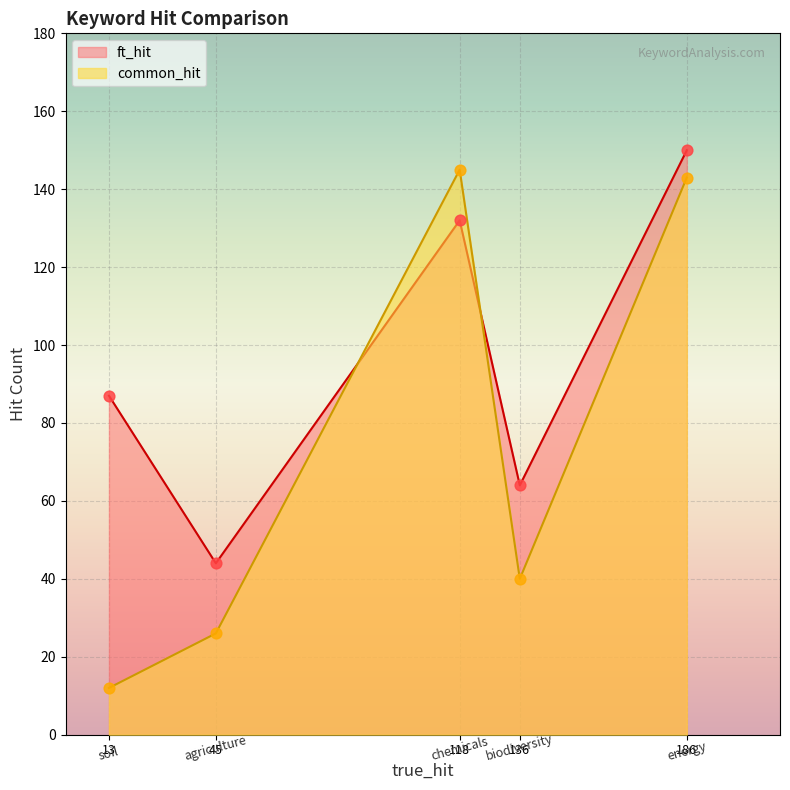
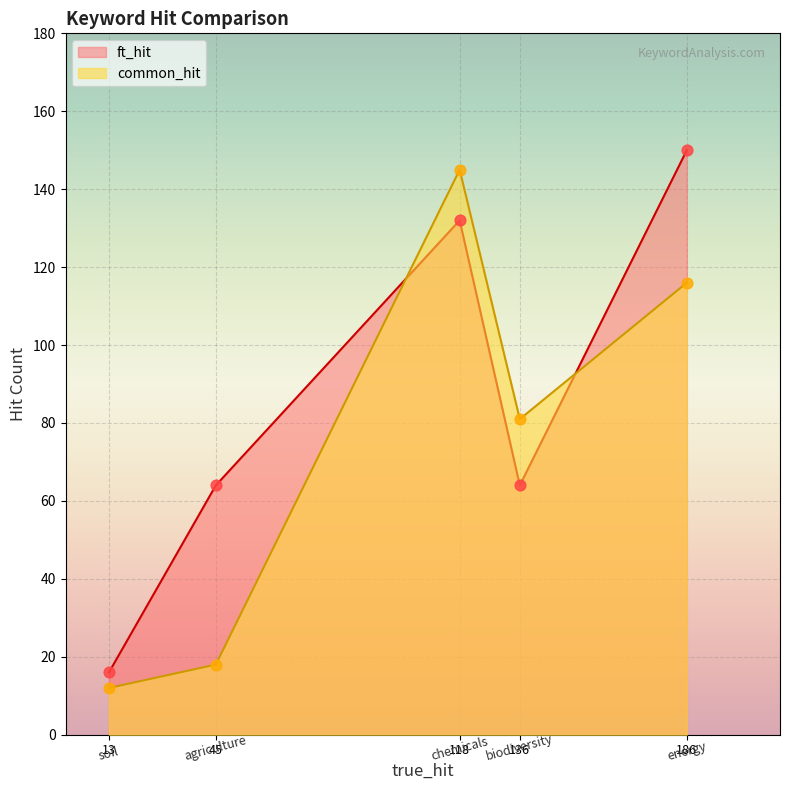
ft_hit, 13: 87 -> 16
ft_hit, 45: 44 -> 64
common_hit, 45: 26 -> 18
common_hit, 136: 40 -> 81
common_hit, 186: 143 -> 116
